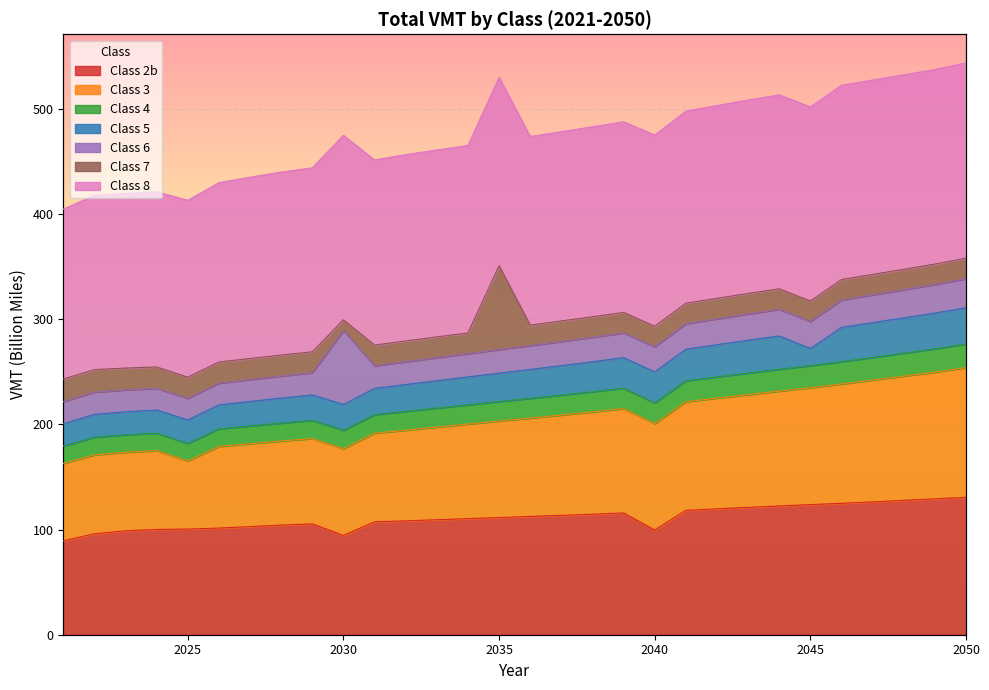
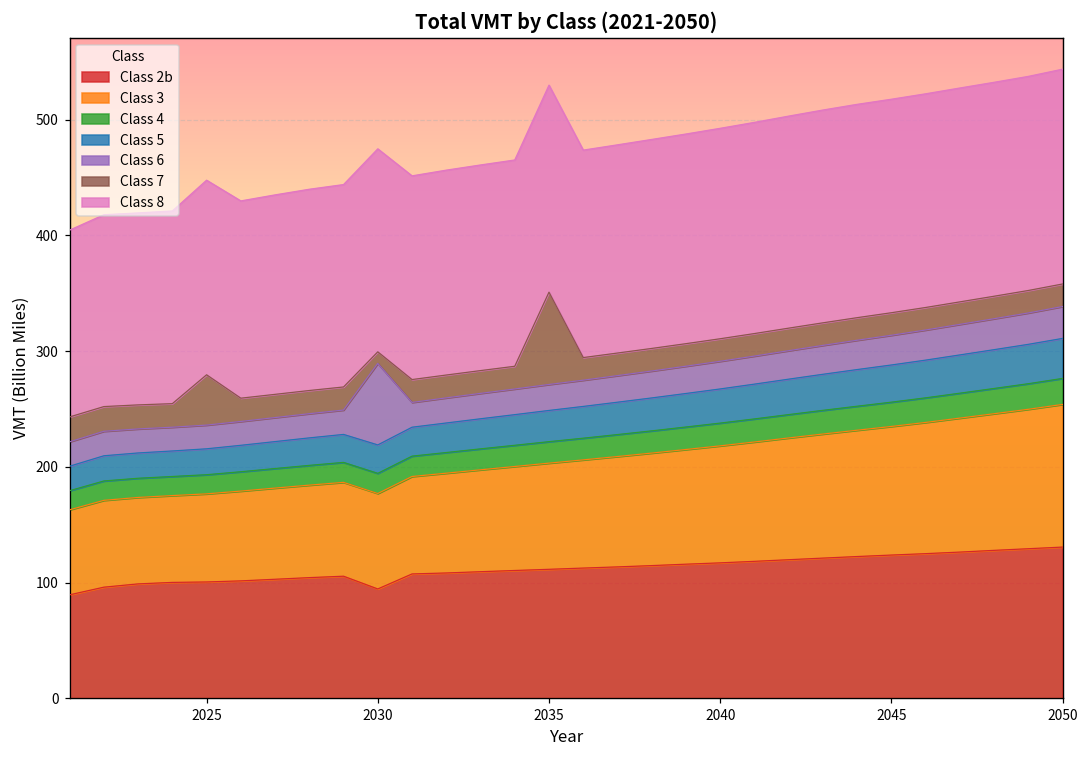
Class 3, 2025: 65 -> 76
Class 7, 2025: 20 -> 43
Class 2b, 2040: 100 -> 117
Class 5, 2045: 16 -> 32
